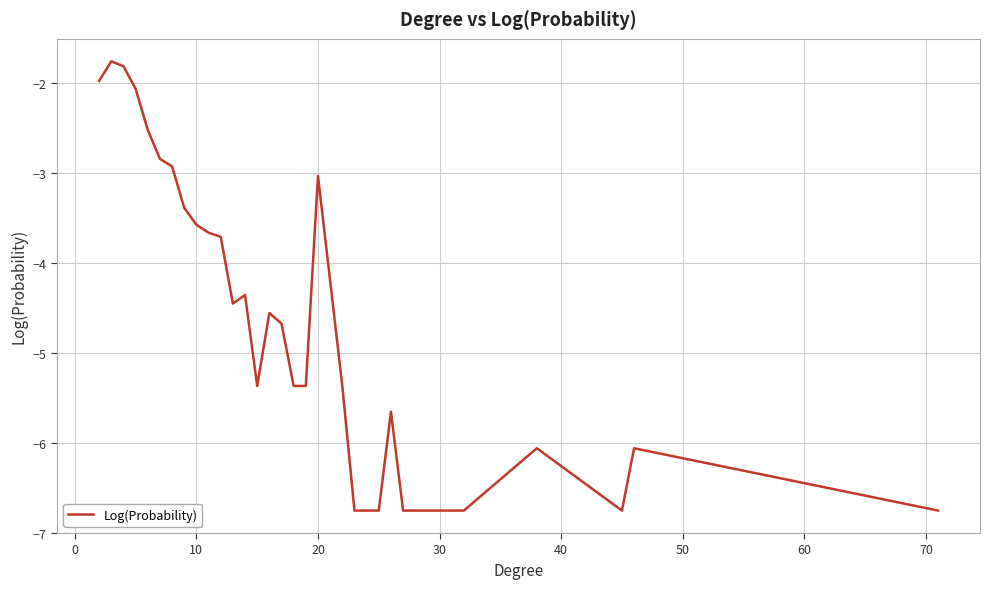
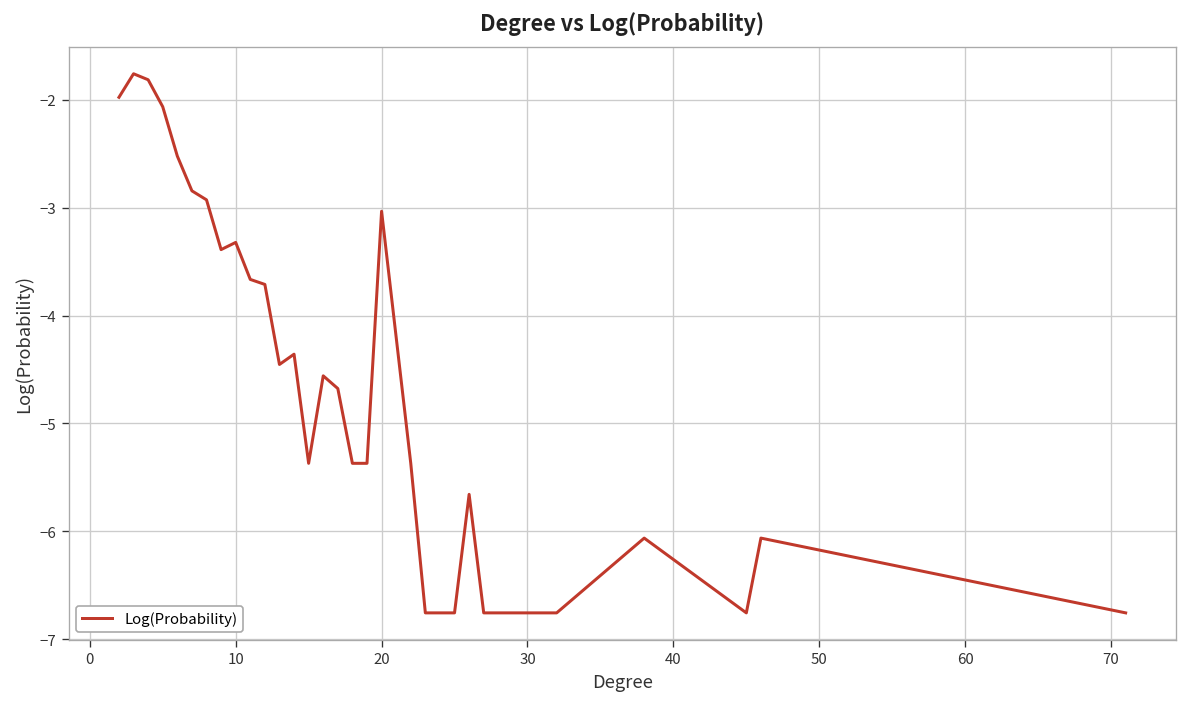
10: -3.6 -> -3.3
